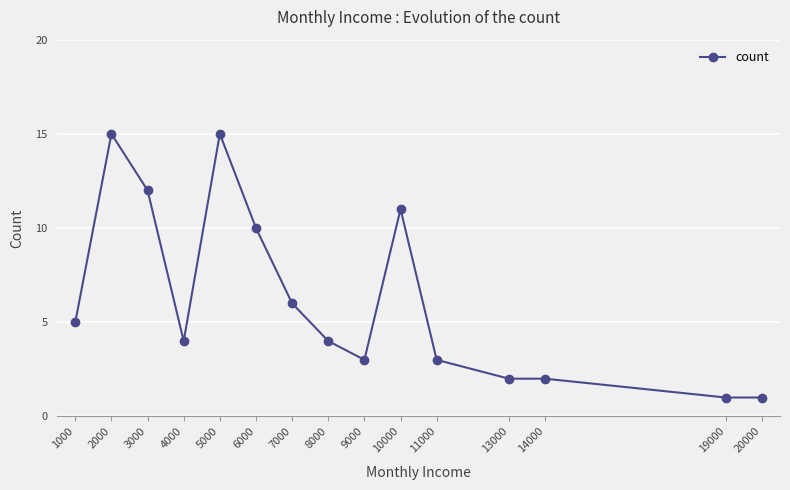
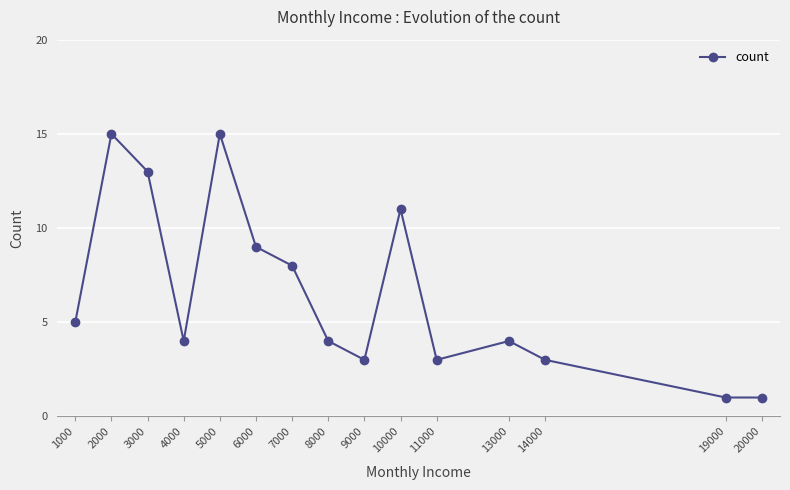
3000: 12 -> 13
6000: 10 -> 9
7000: 6 -> 8
13000: 2 -> 4
14000: 2 -> 3
